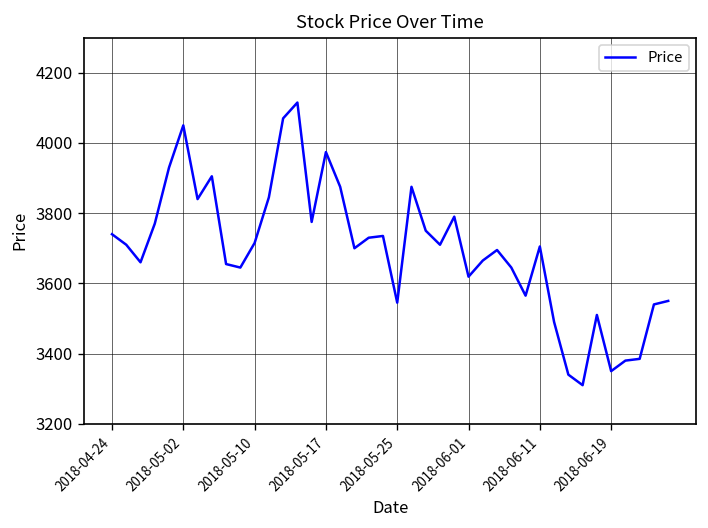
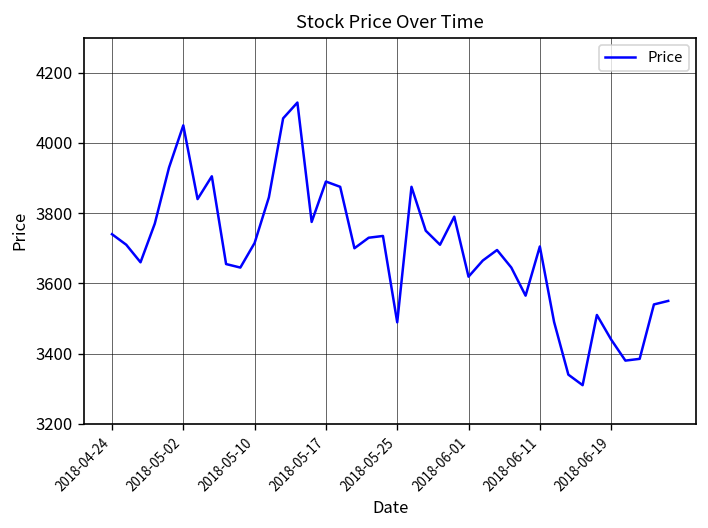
2018-05-17: 3970 -> 3890
2018-05-25: 3550 -> 3490
2018-06-19: 3350 -> 3440
